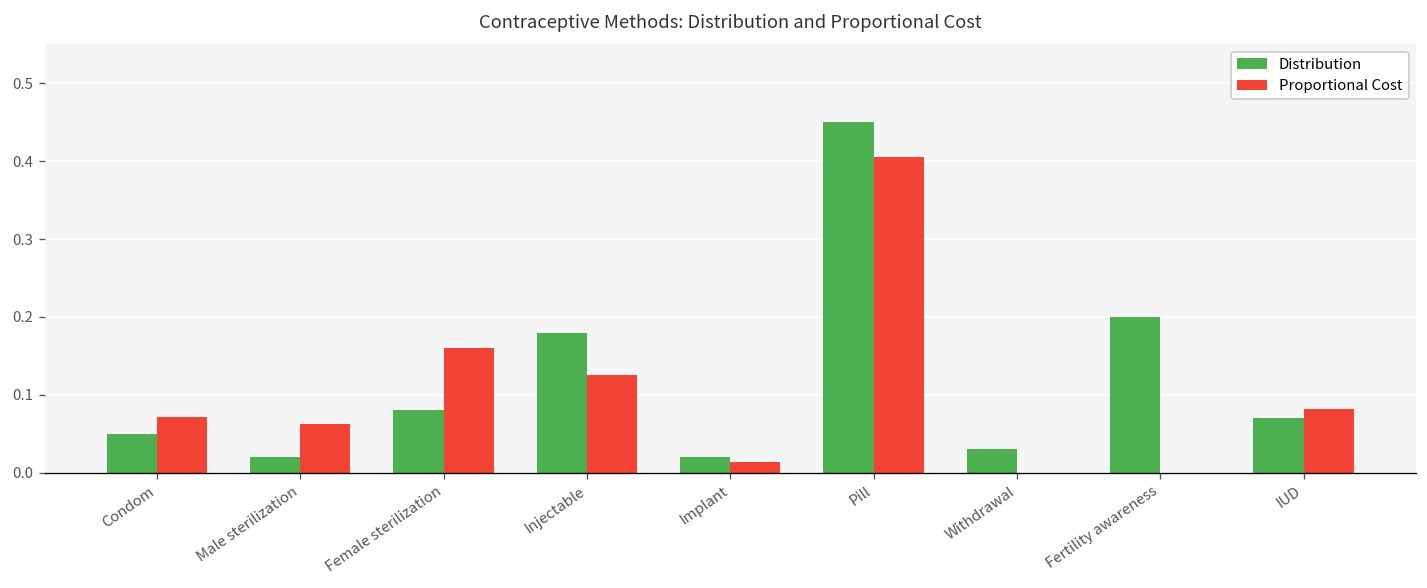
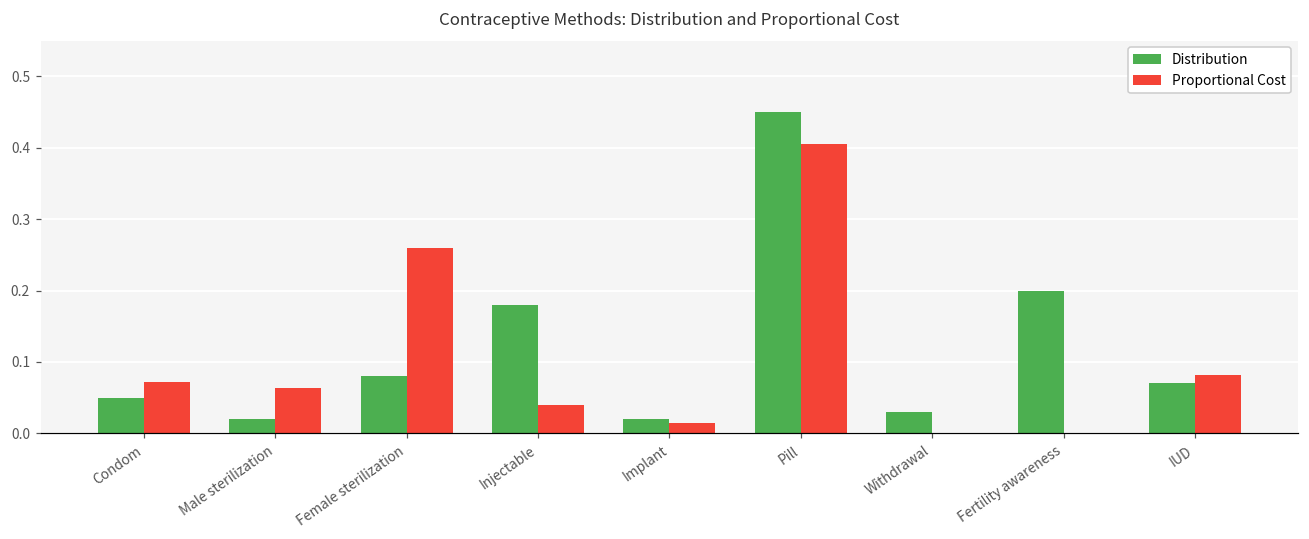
Proportional Cost, Female sterilization: 0.16 -> 0.26
Proportional Cost, Injectable: 0.13 -> 0.04
